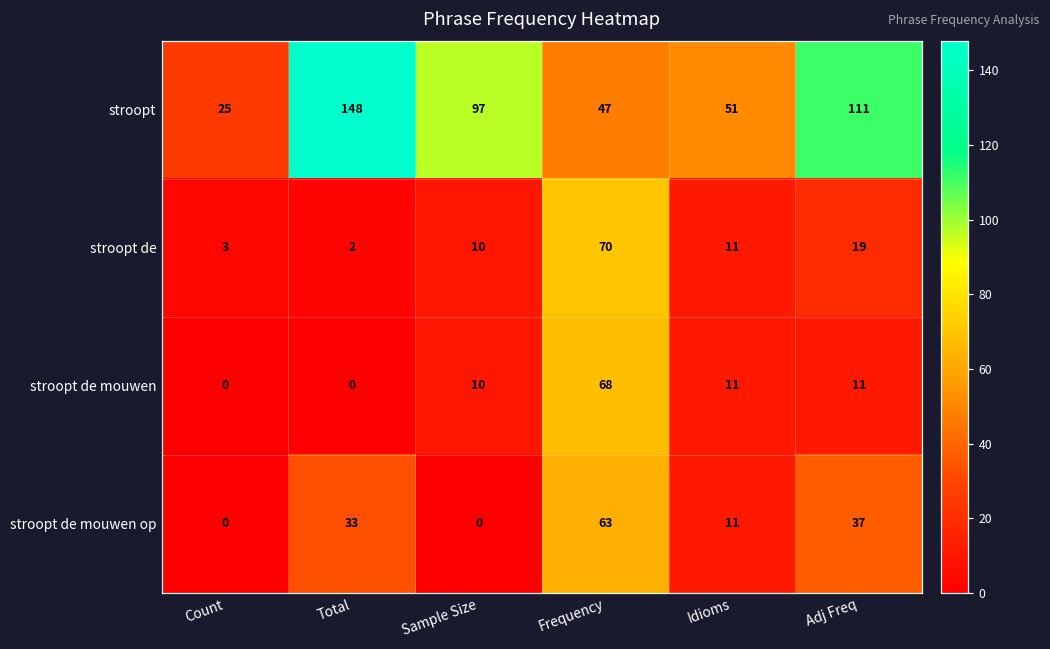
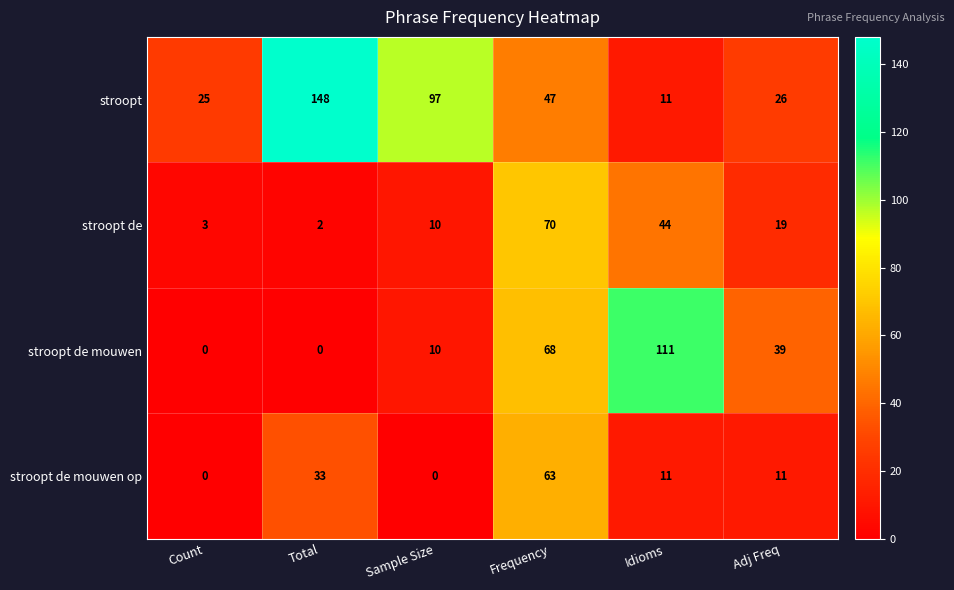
stroopt, Idioms: 51 -> 11
stroopt, Adj Freq: 111 -> 26
stroopt de, Idioms: 11 -> 44
stroopt de mouwen, Idioms: 11 -> 111
stroopt de mouwen, Adj Freq: 11 -> 39
stroopt de mouwen op, Adj Freq: 37 -> 11
